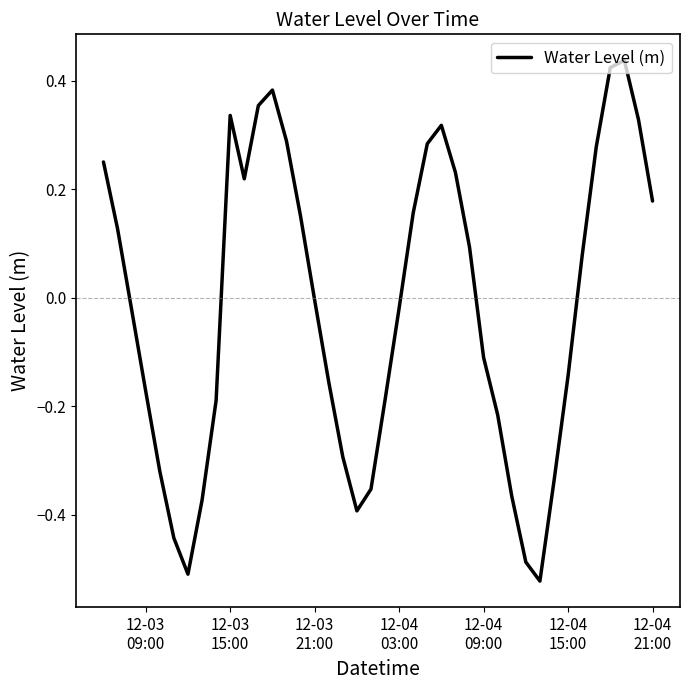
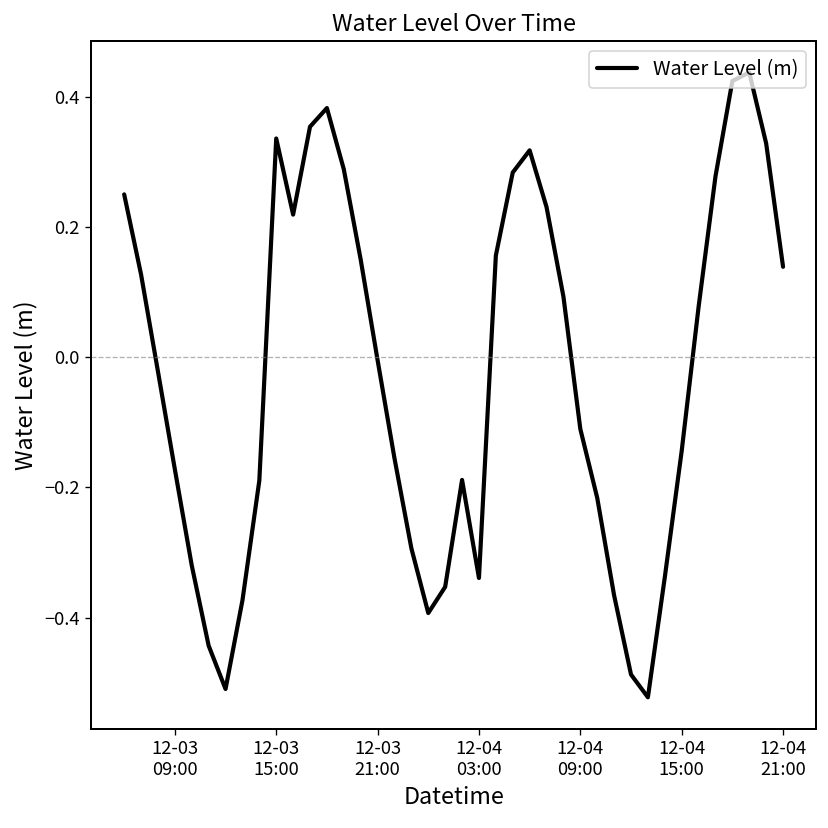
12-04 03:00: -0.02 -> -0.34
12-04 21:00: 0.18 -> 0.14
